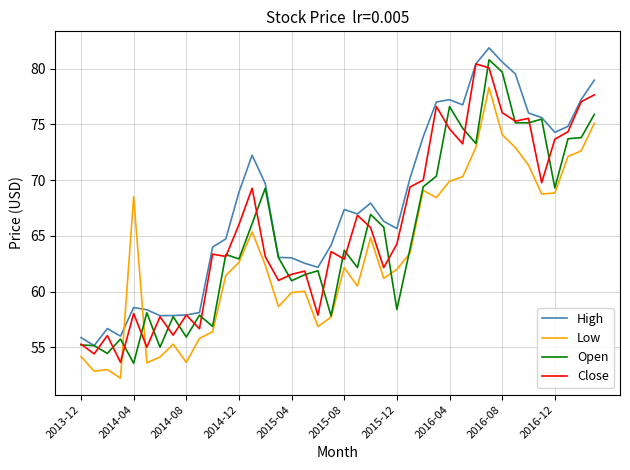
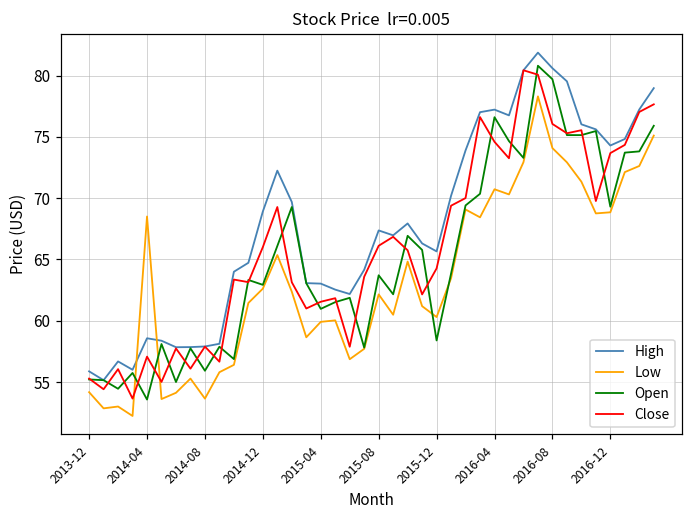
Close, 2014-04: 58.0 -> 57.1
Close, 2015-08: 62.9 -> 66.1
Low, 2015-12: 62.0 -> 60.3
Low, 2016-04: 69.9 -> 70.7
